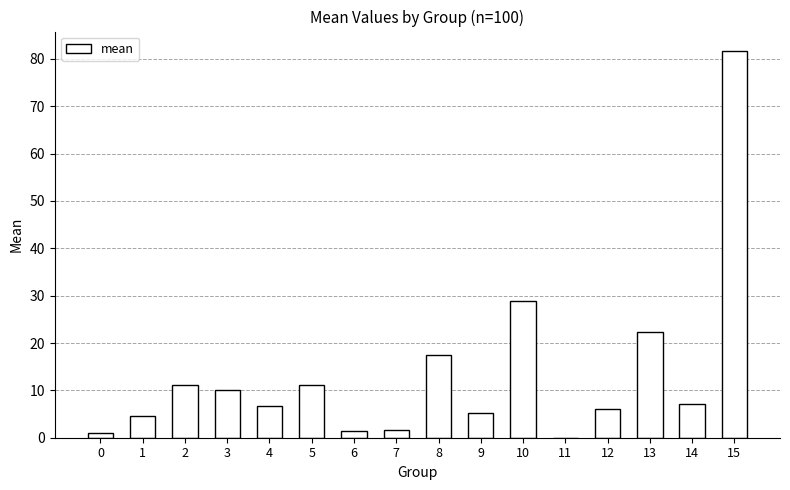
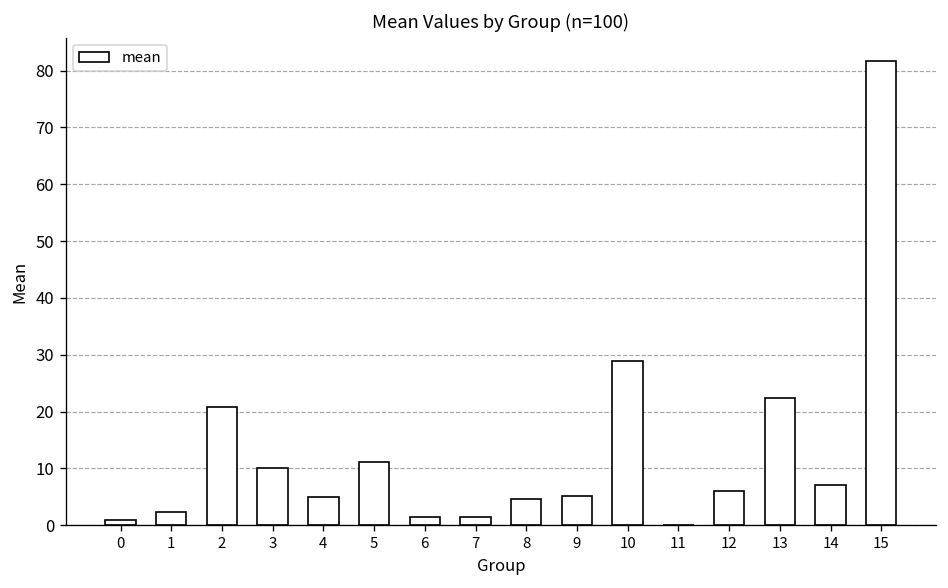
1: 5 -> 2
2: 11 -> 21
4: 7 -> 5
8: 17 -> 5
